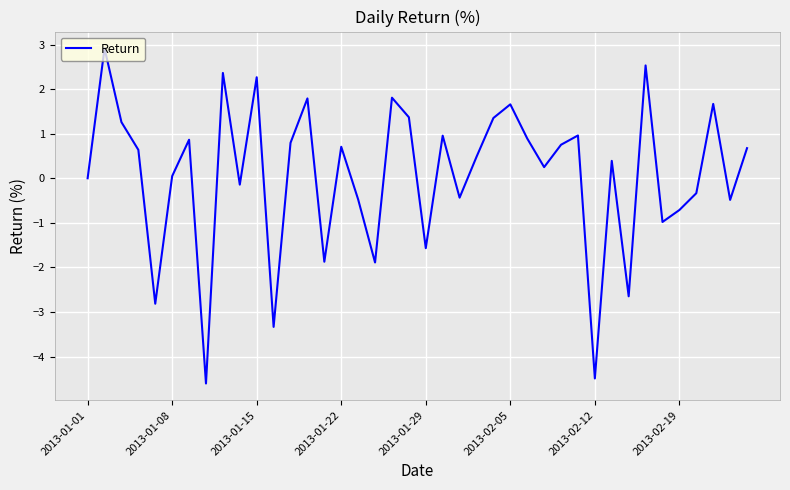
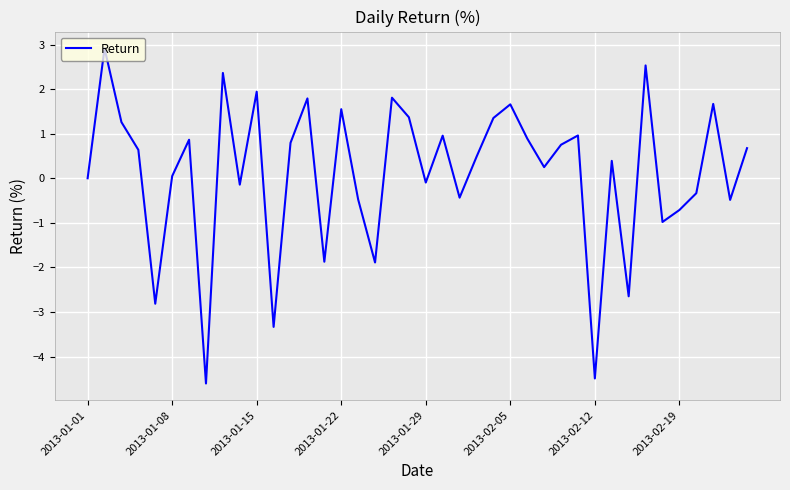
2013-01-15: 2.3 -> 1.9
2013-01-22: 0.7 -> 1.5
2013-01-29: -1.6 -> -0.1
